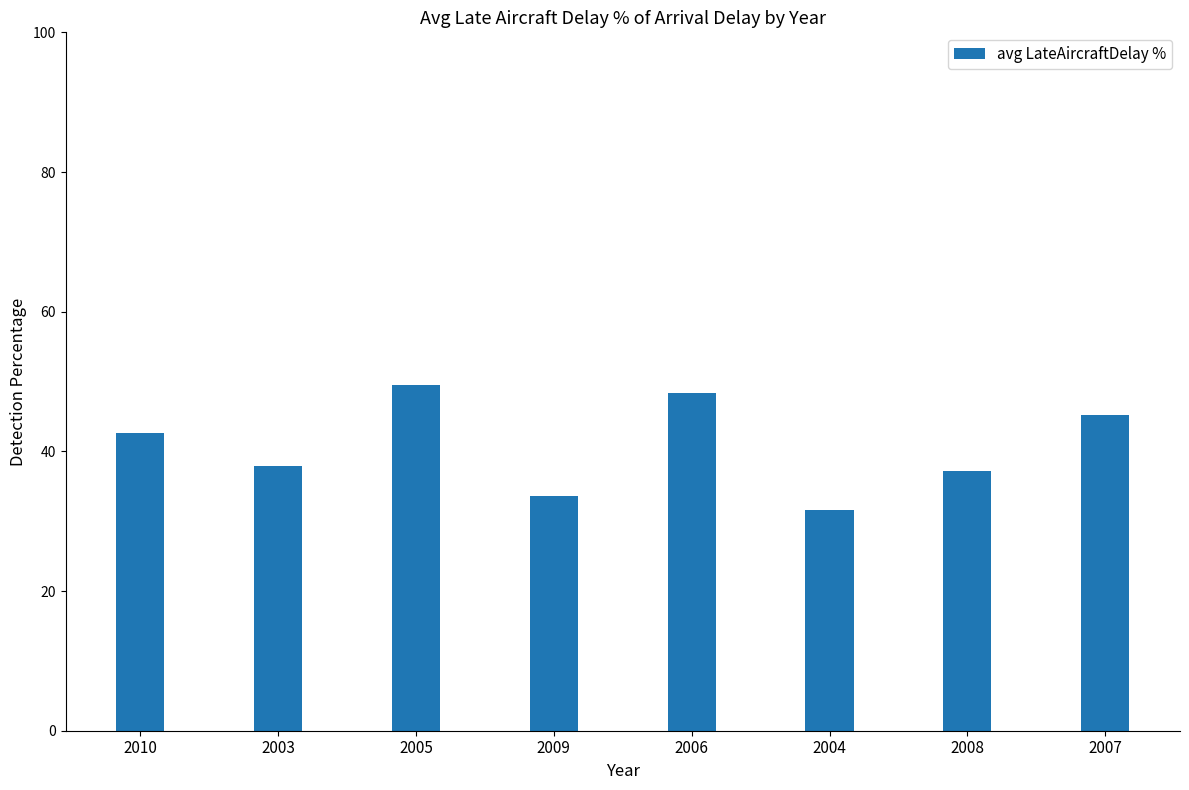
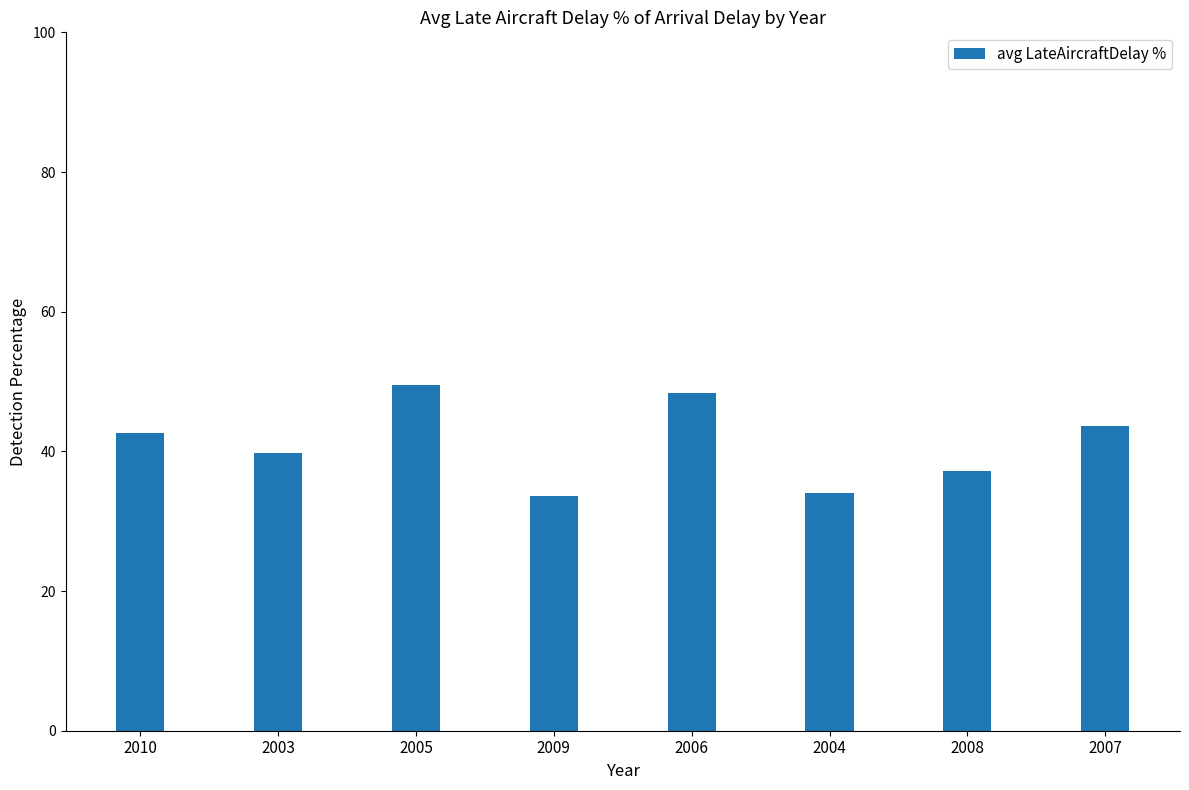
2003: 38 -> 40
2004: 32 -> 34
2007: 45 -> 44
